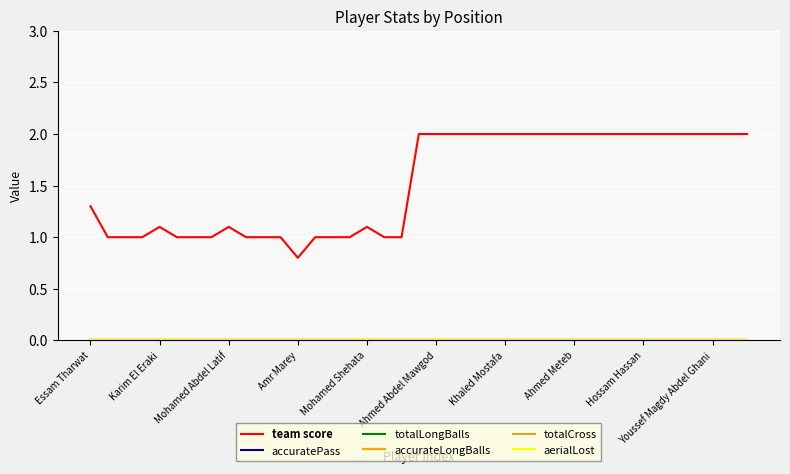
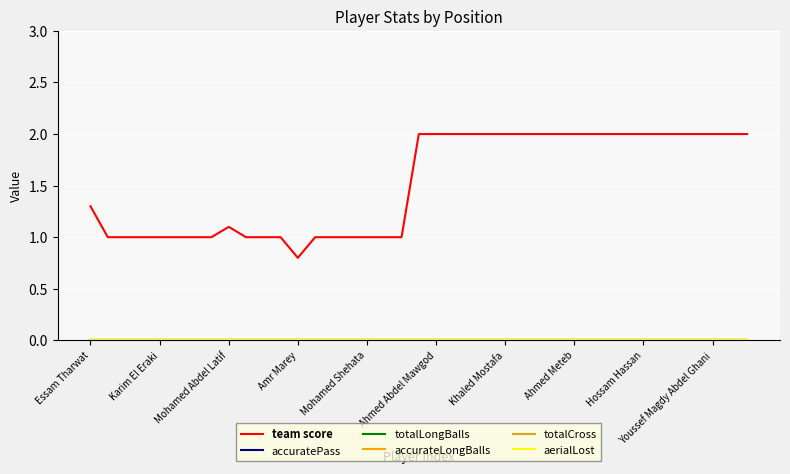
team score, Karim El Eraki: 1.1 -> 1.0
team score, Mohamed Shehata: 1.1 -> 1.0
